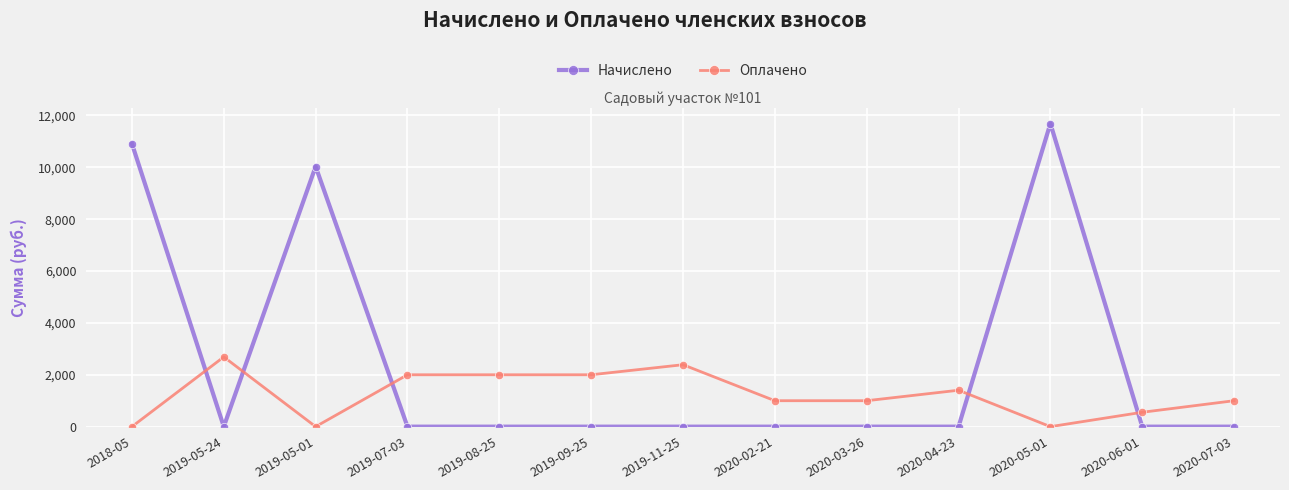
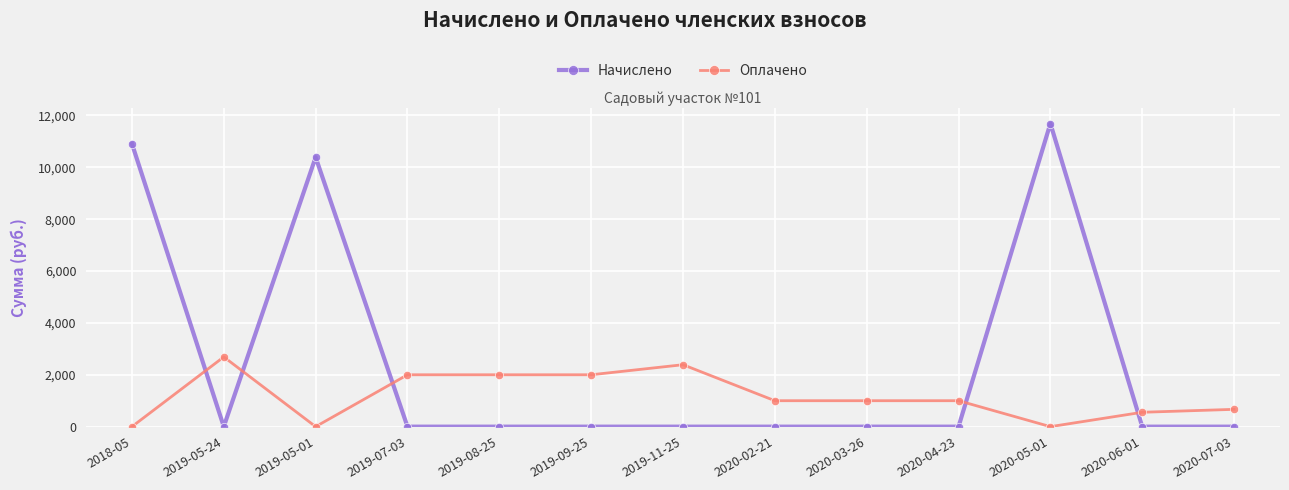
Начислено, 2019-05-01: 10,000 -> 10,400
Оплачено, 2020-04-23: 1,400 -> 1,000
Оплачено, 2020-07-03: 1,000 -> 700
